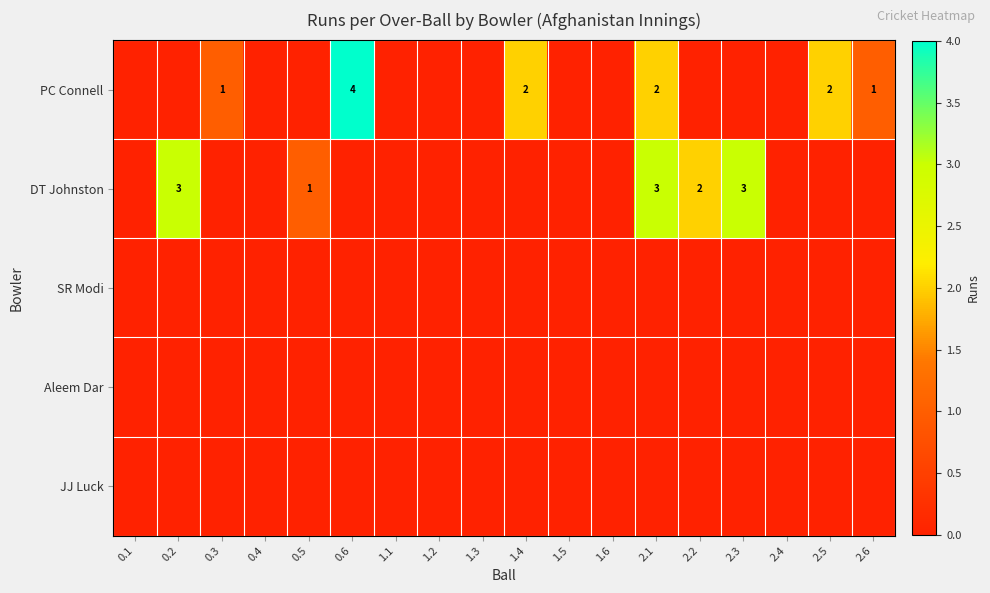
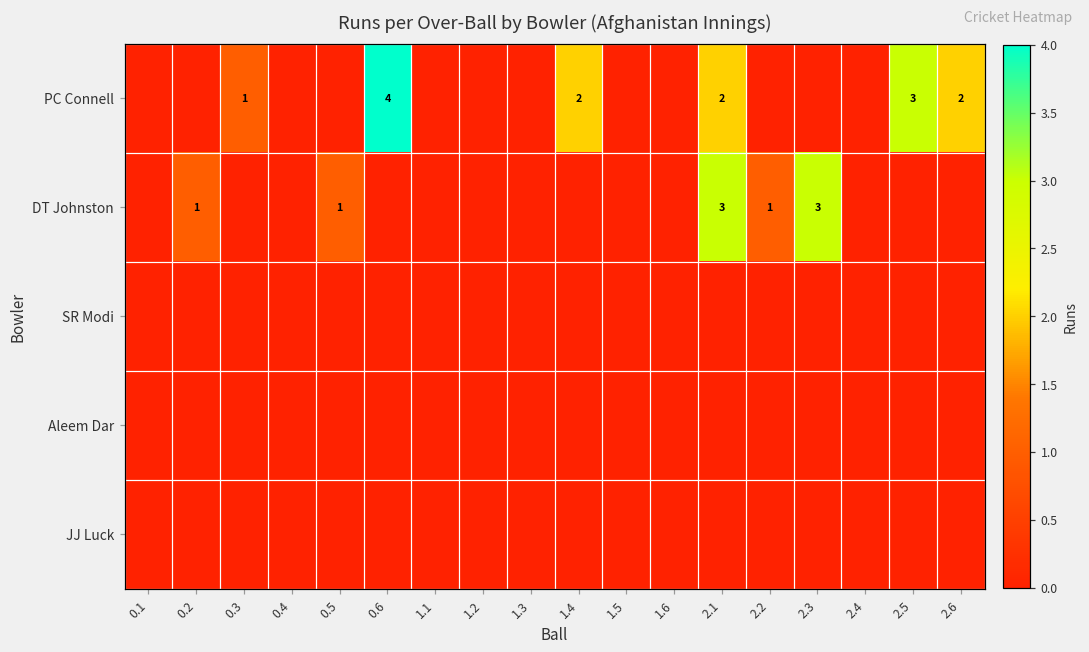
PC Connell, 2.5: 2 -> 3
PC Connell, 2.6: 1 -> 2
DT Johnston, 0.2: 3 -> 1
DT Johnston, 2.2: 2 -> 1
